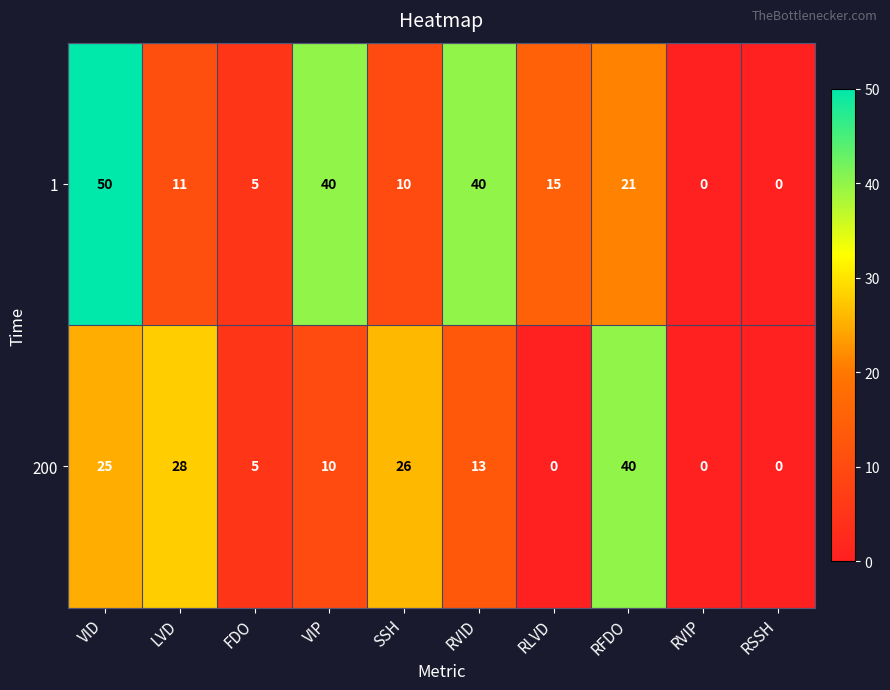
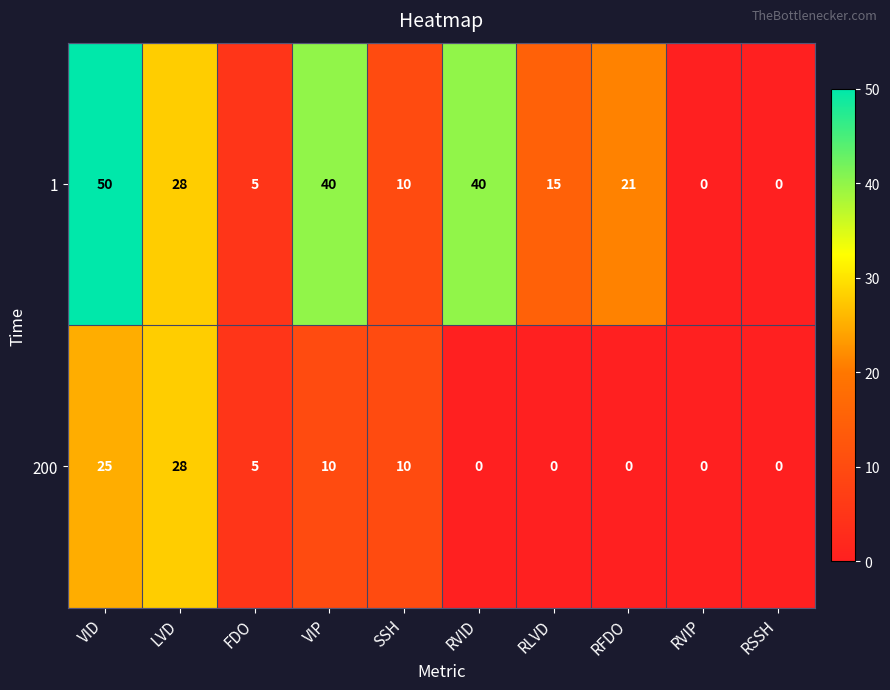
1, LVD: 11 -> 28
200, SSH: 26 -> 10
200, RVID: 13 -> 0
200, RFDO: 40 -> 0
